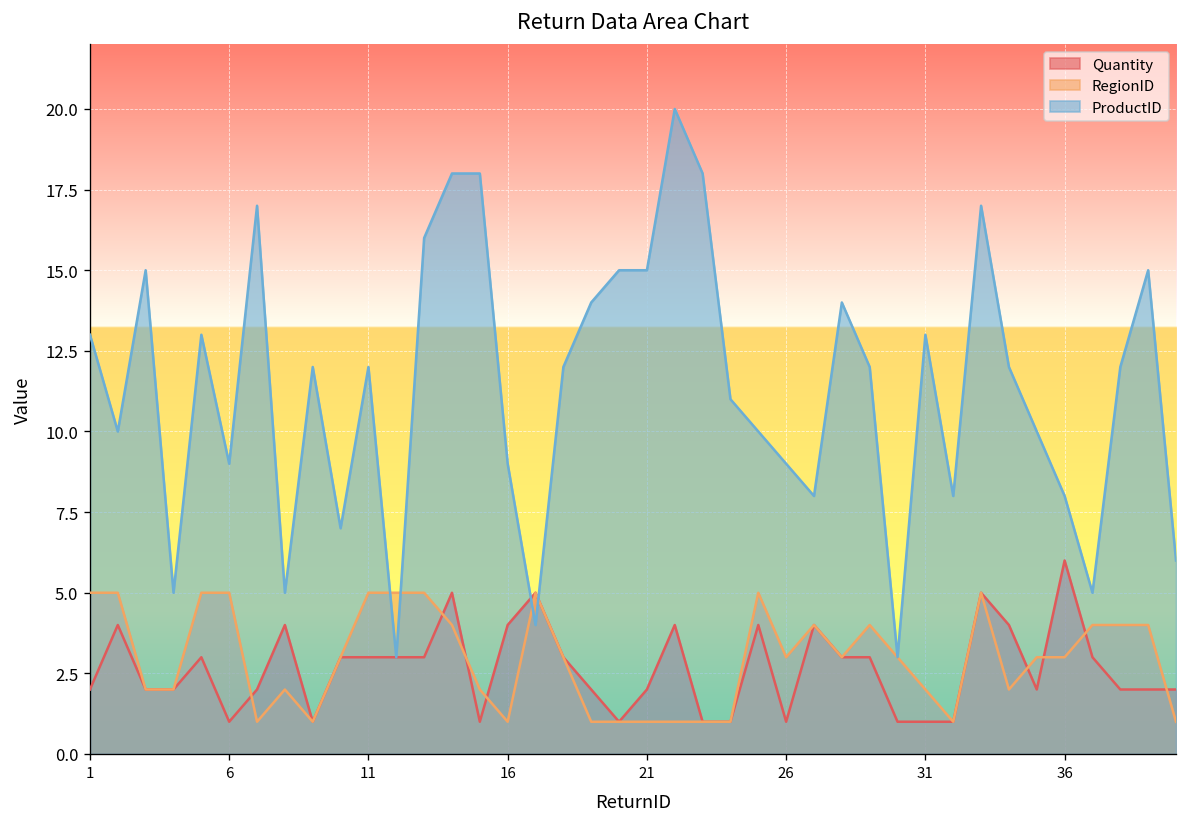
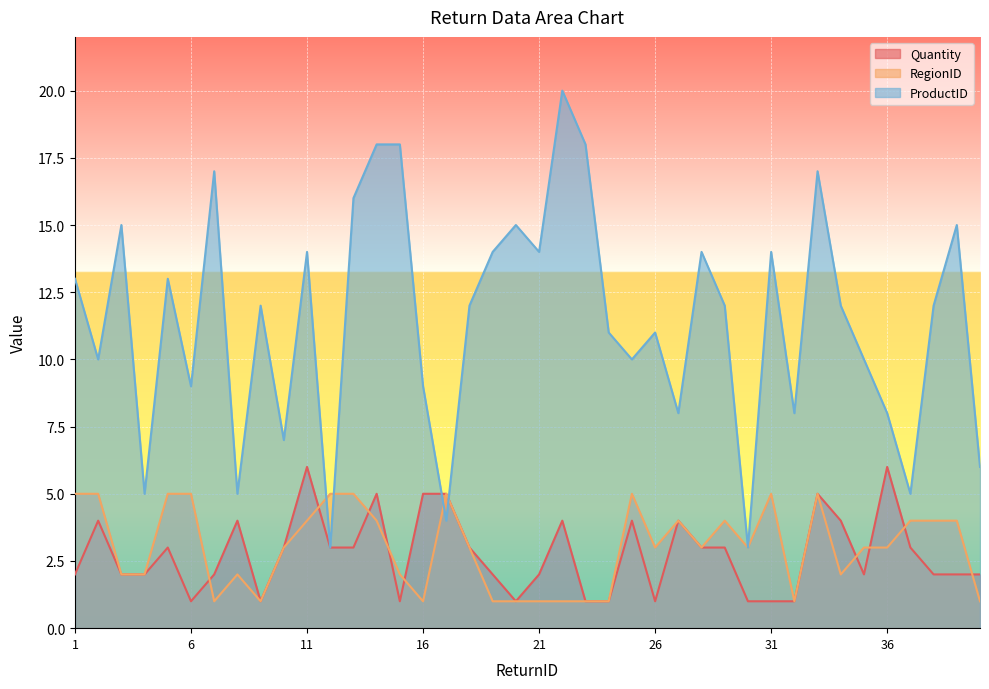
Quantity, 11: 3 -> 6
RegionID, 11: 5 -> 4
ProductID, 11: 12 -> 14
Quantity, 16: 4 -> 5
ProductID, 21: 15 -> 14
ProductID, 26: 9 -> 11
RegionID, 31: 2 -> 5
ProductID, 31: 13 -> 14
